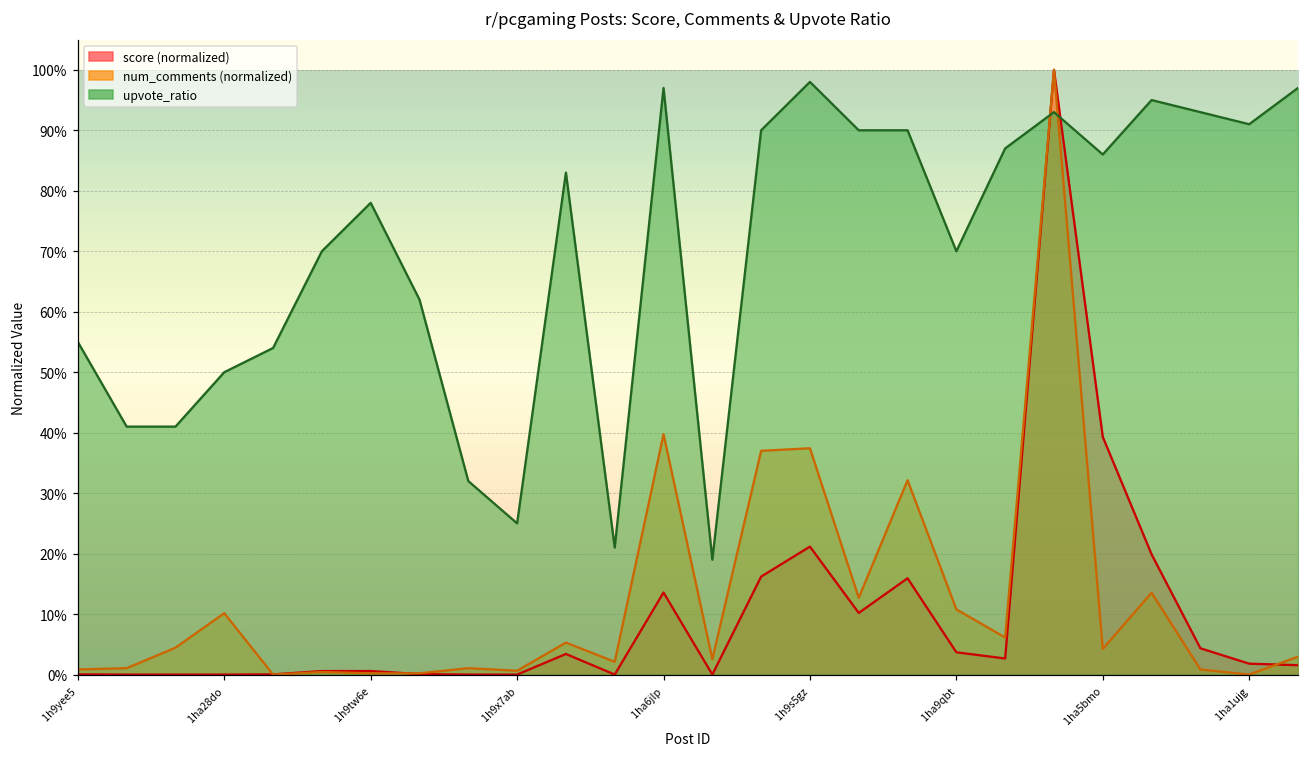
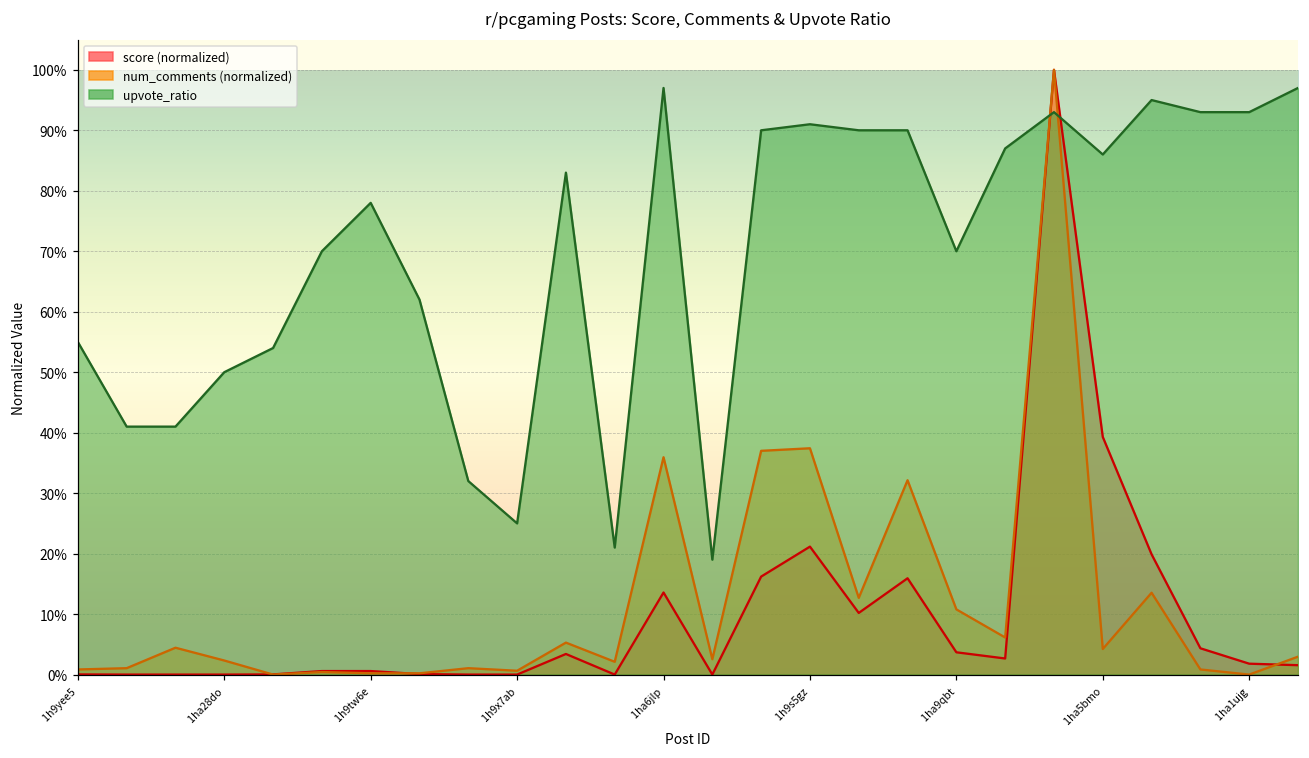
num_comments (normalized), 1ha28do: 10% -> 2%
num_comments (normalized), 1ha6jlp: 40% -> 36%
upvote_ratio, 1h9s5gz: 98% -> 91%
upvote_ratio, 1ha1ujg: 91% -> 93%
